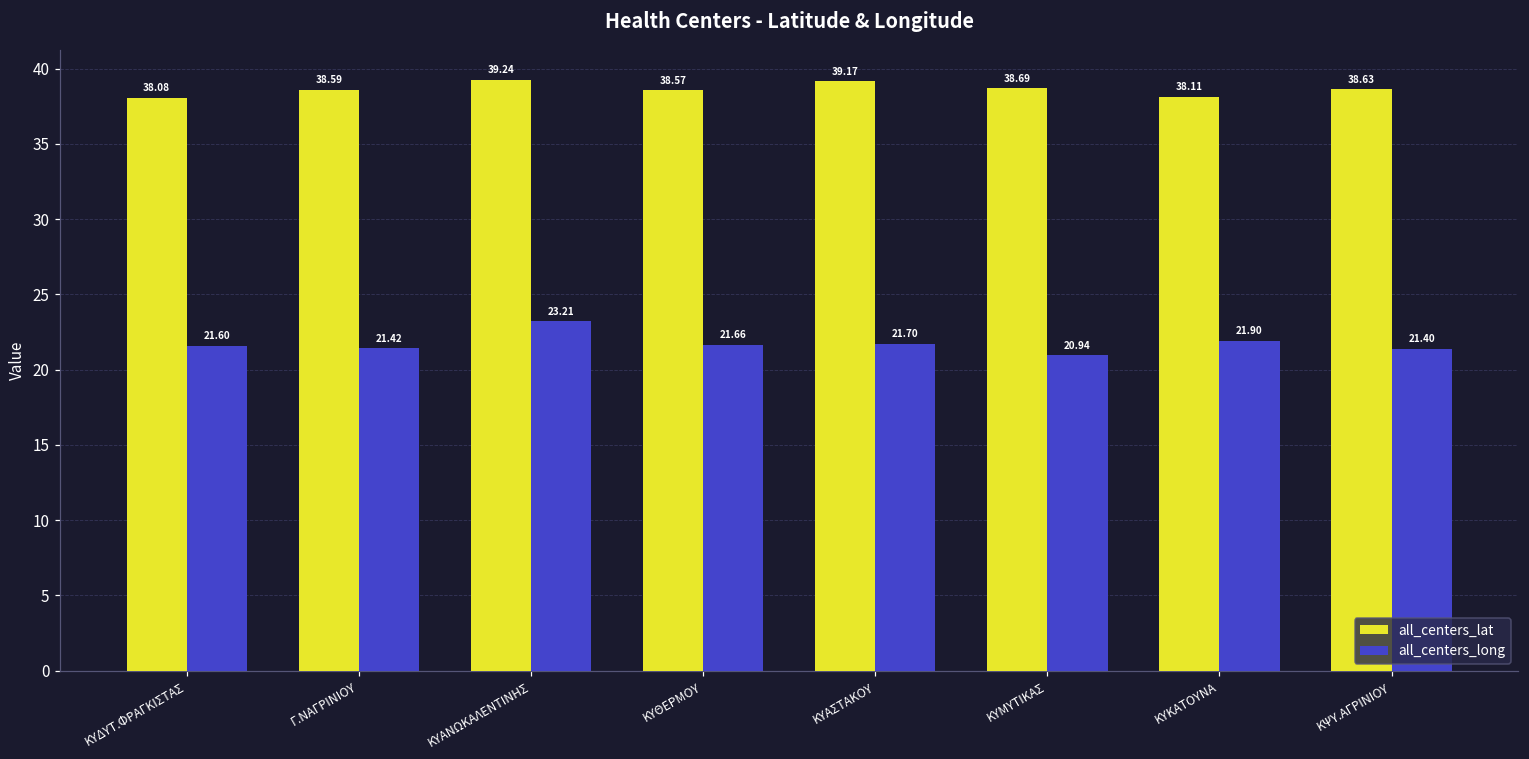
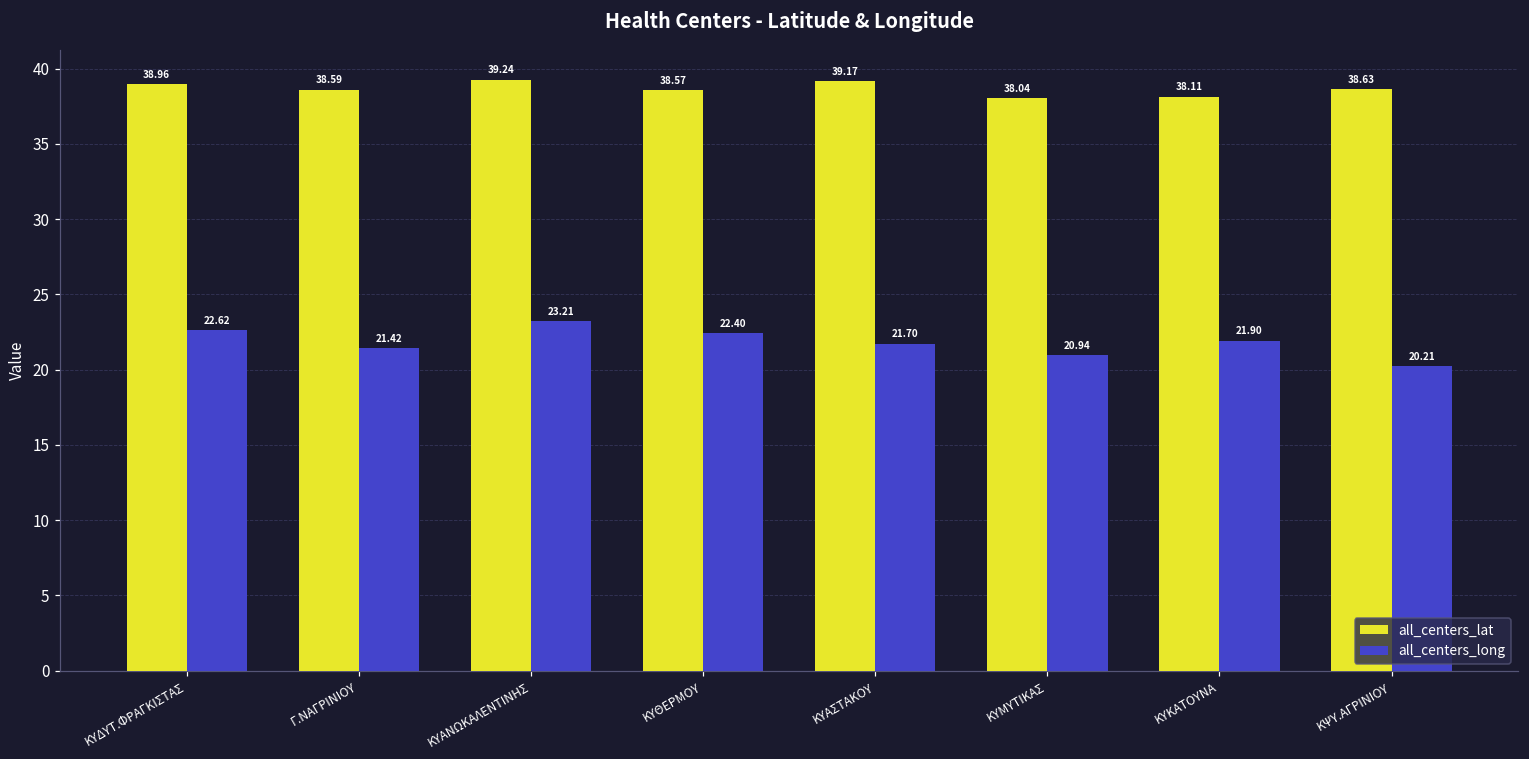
all_centers_lat, ΚΥΔΥΤ.ΦΡΑΓΚΙΣΤΑΣ: 38.08 -> 38.96
all_centers_long, ΚΥΔΥΤ.ΦΡΑΓΚΙΣΤΑΣ: 21.60 -> 22.62
all_centers_long, ΚΥΘΕΡΜΟΥ: 21.66 -> 22.40
all_centers_lat, ΚΥΜΥΤΙΚΑΣ: 38.69 -> 38.04
all_centers_long, ΚΨΥ.ΑΓΡΙΝΙΟΥ: 21.40 -> 20.21
